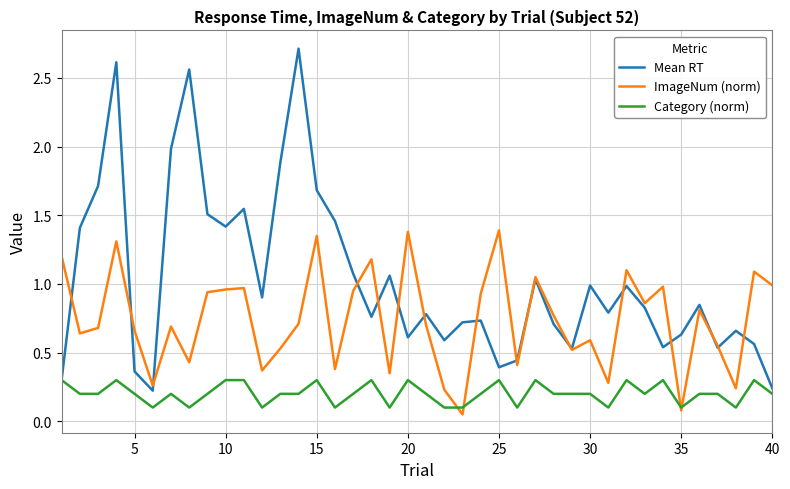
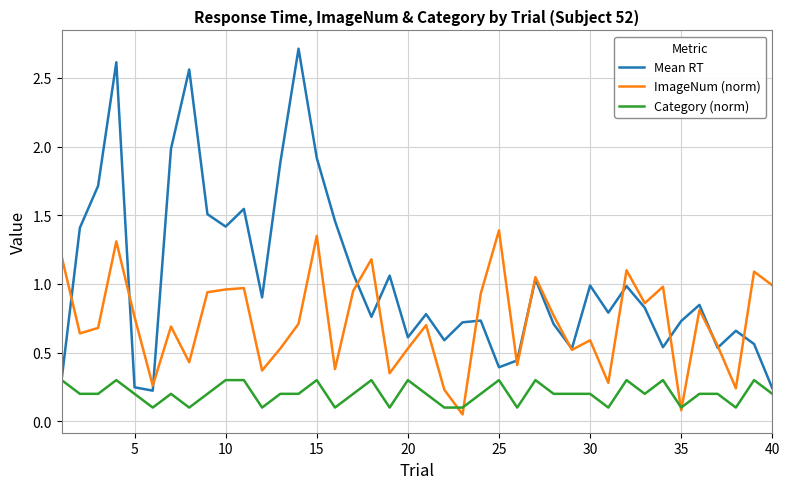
Mean RT, 5: 0.36 -> 0.25
ImageNum (norm), 5: 0.66 -> 0.76
Mean RT, 15: 1.68 -> 1.92
ImageNum (norm), 20: 1.38 -> 0.53
Mean RT, 35: 0.63 -> 0.73
